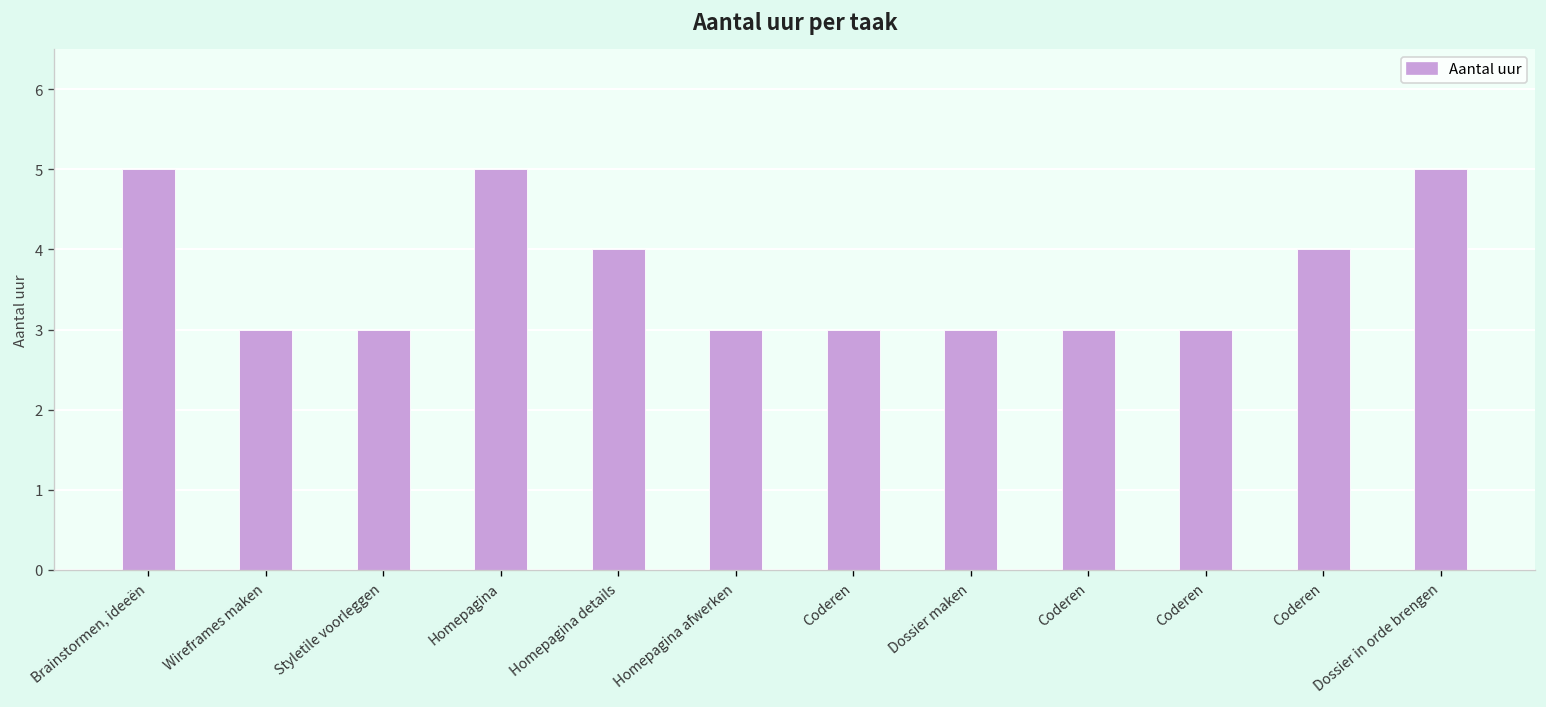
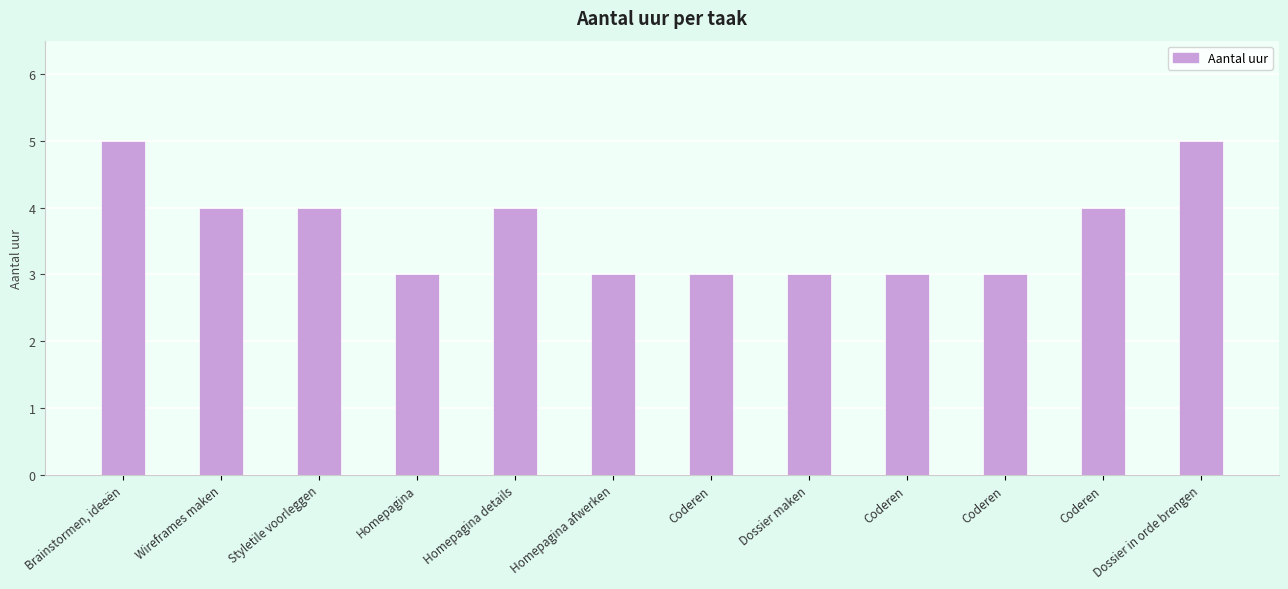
Wireframes maken: 3 -> 4
Styletile voorleggen: 3 -> 4
Homepagina: 5 -> 3
